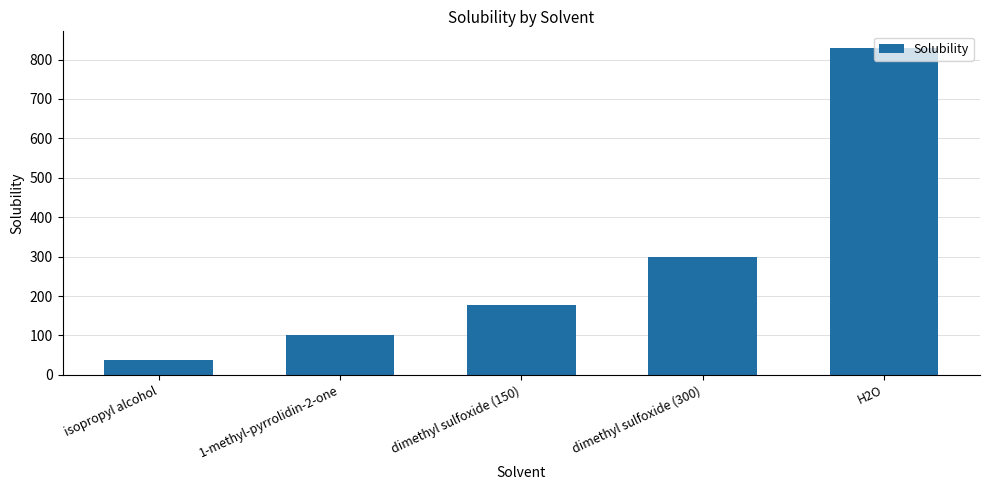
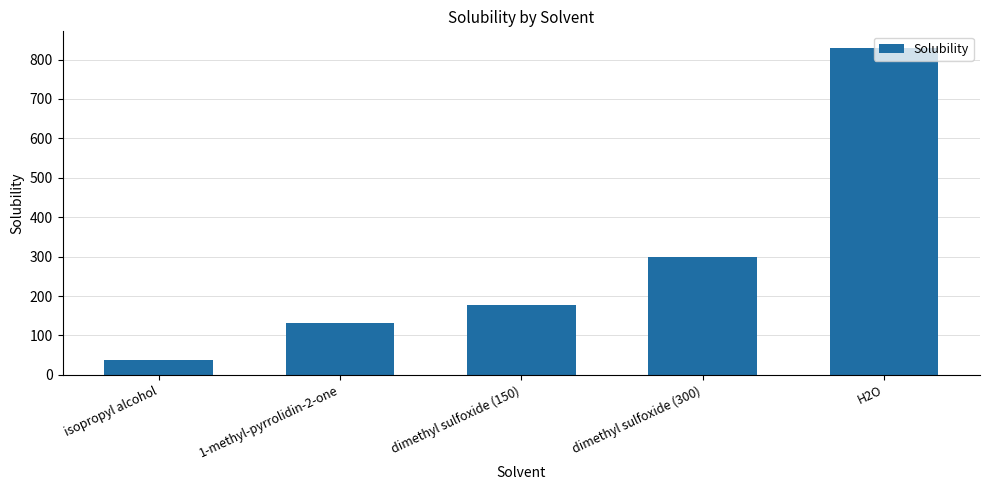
1-methyl-pyrrolidin-2-one: 100 -> 130
